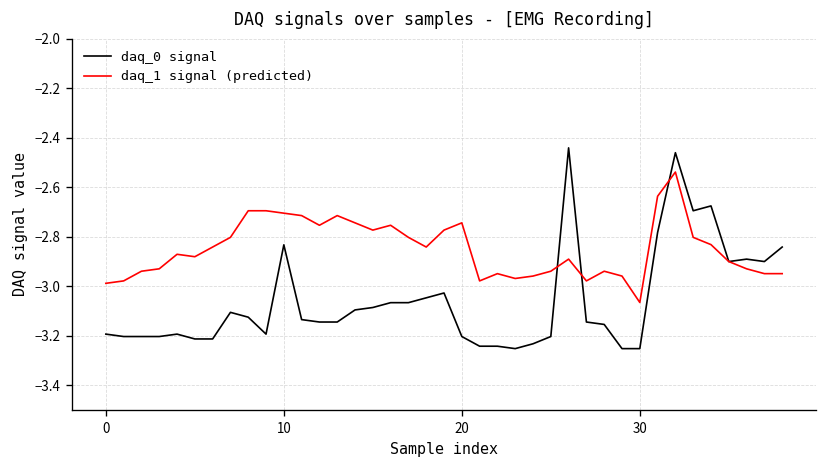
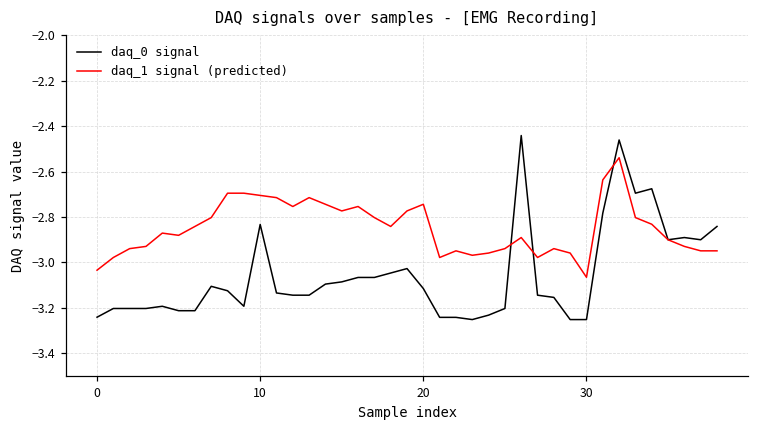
daq_0 signal, 0: -3.19 -> -3.24
daq_1 signal (predicted), 0: -2.99 -> -3.03
daq_0 signal, 20: -3.20 -> -3.12
